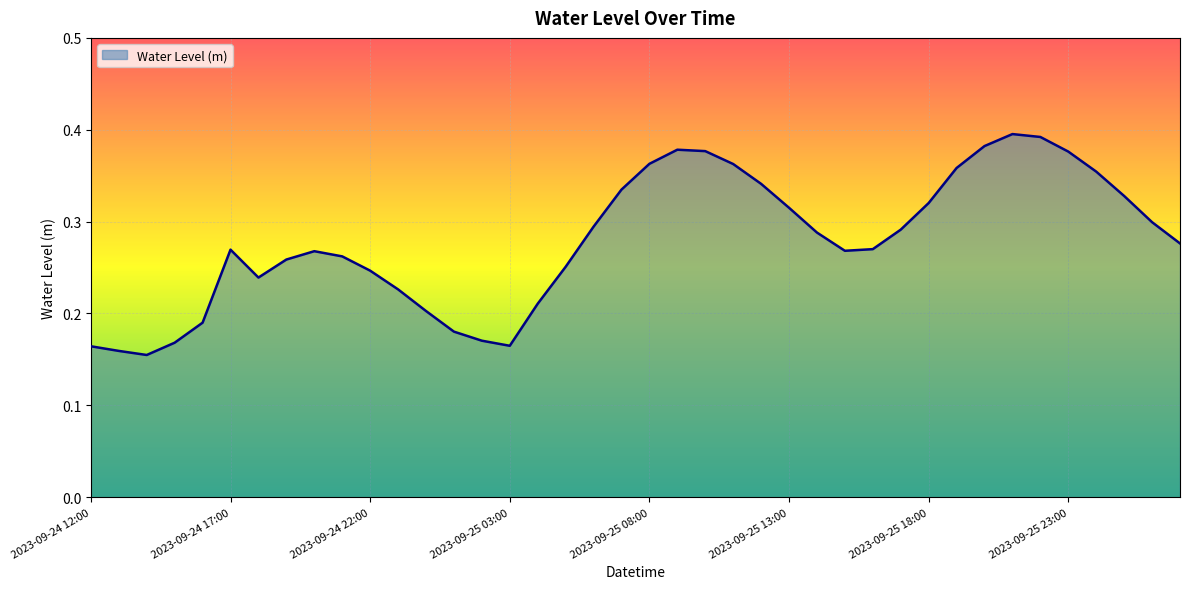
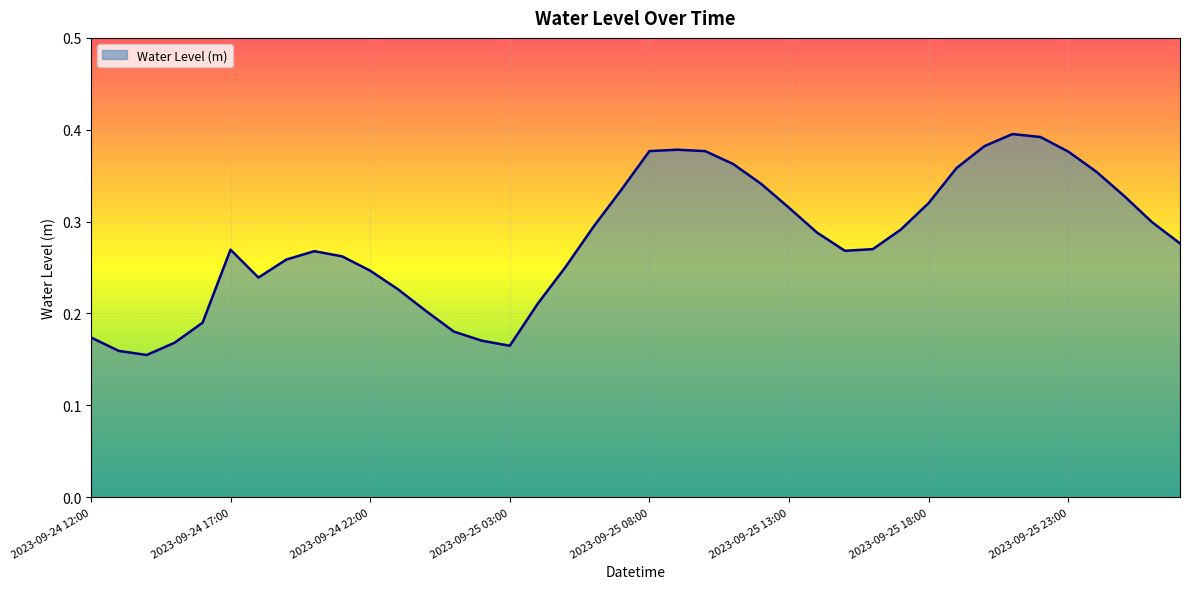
2023-09-24 12:00: 0.16 -> 0.17
2023-09-25 08:00: 0.36 -> 0.38
